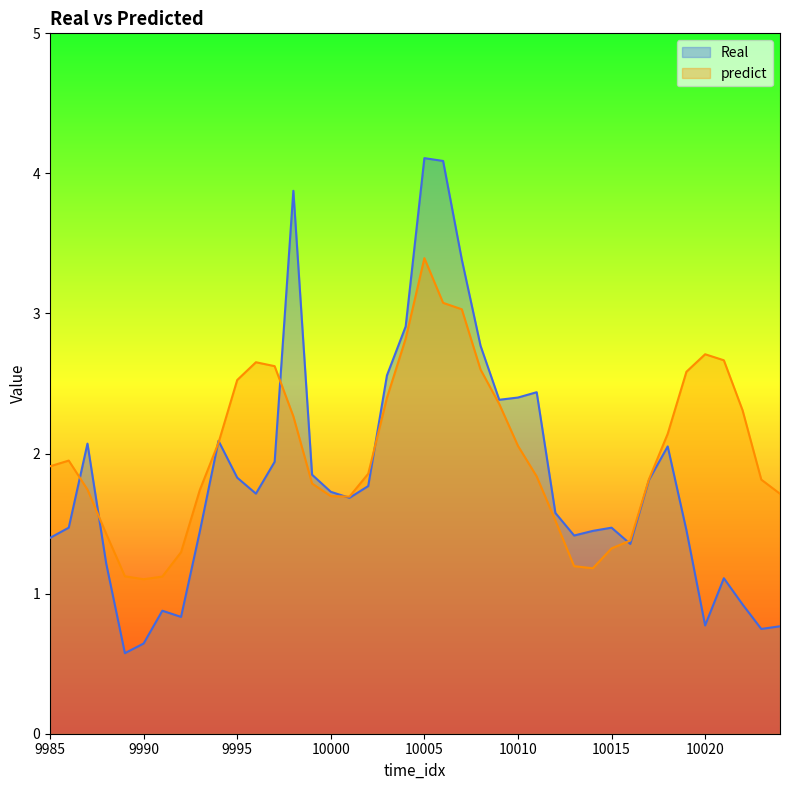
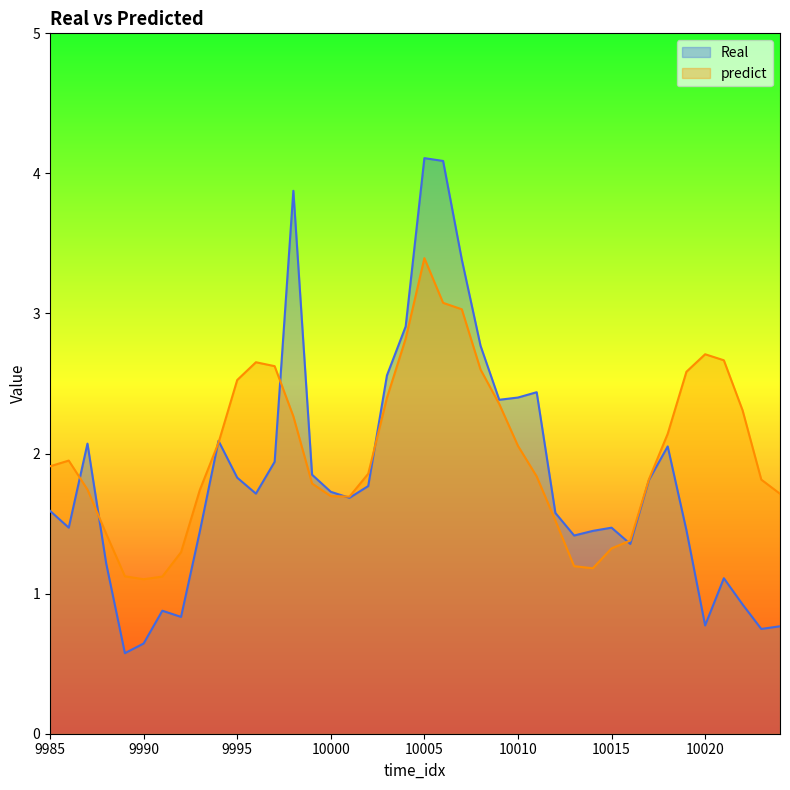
Real, 9985: 1.40 -> 1.59
